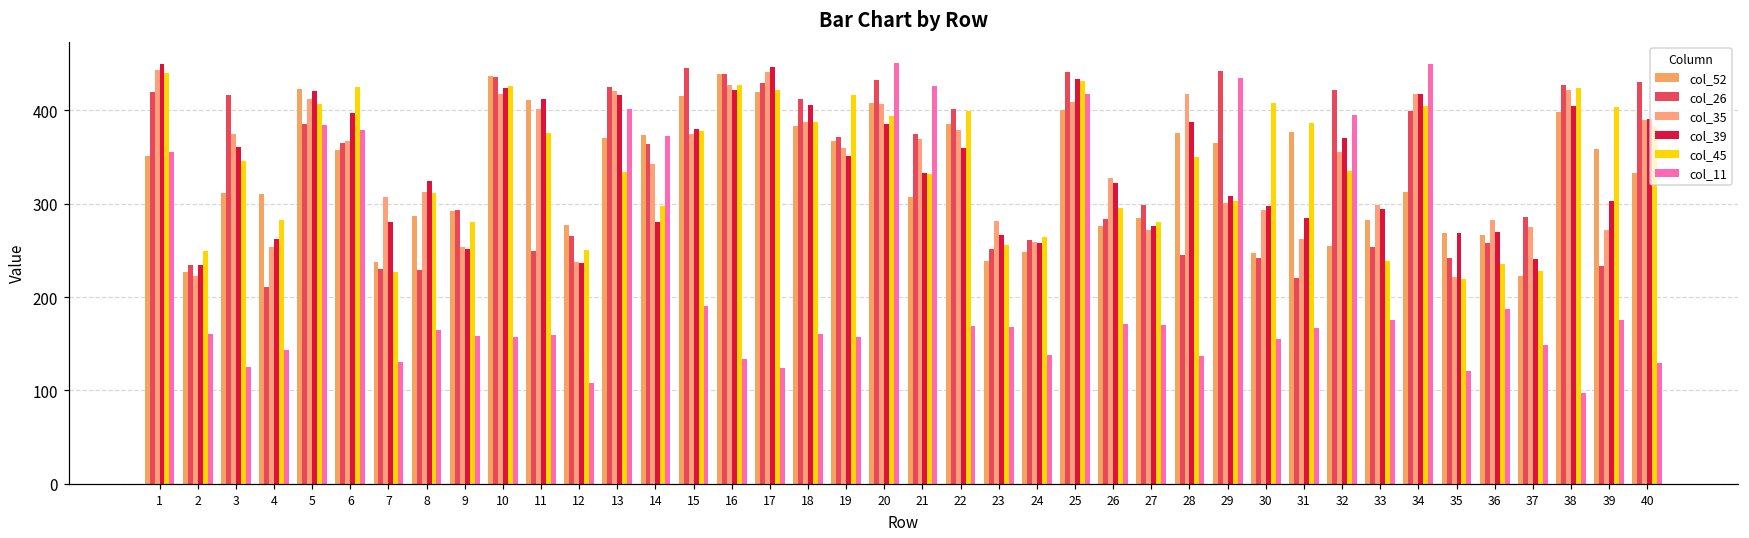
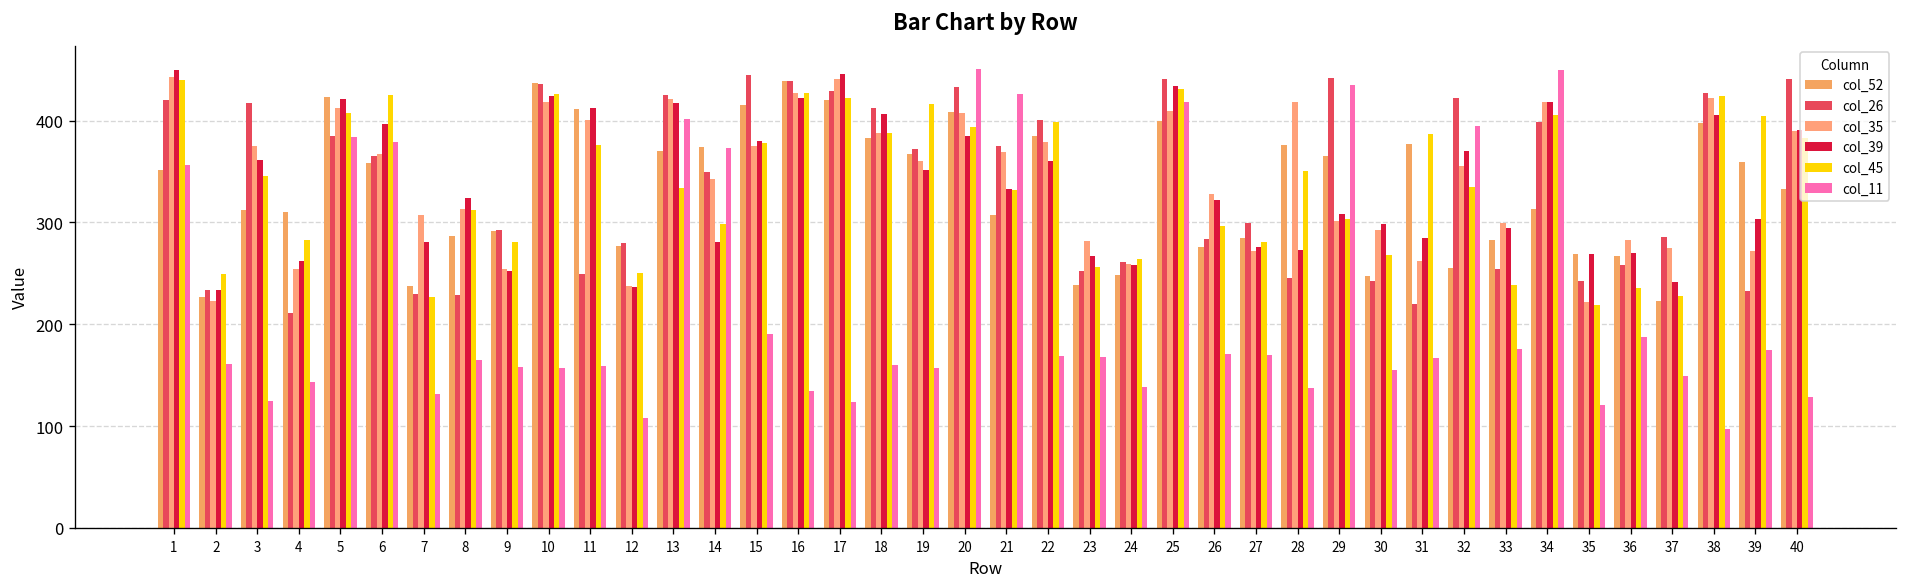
col_26, 12: 270 -> 280
col_26, 14: 360 -> 350
col_39, 28: 390 -> 270
col_45, 30: 410 -> 270
col_26, 40: 430 -> 440
